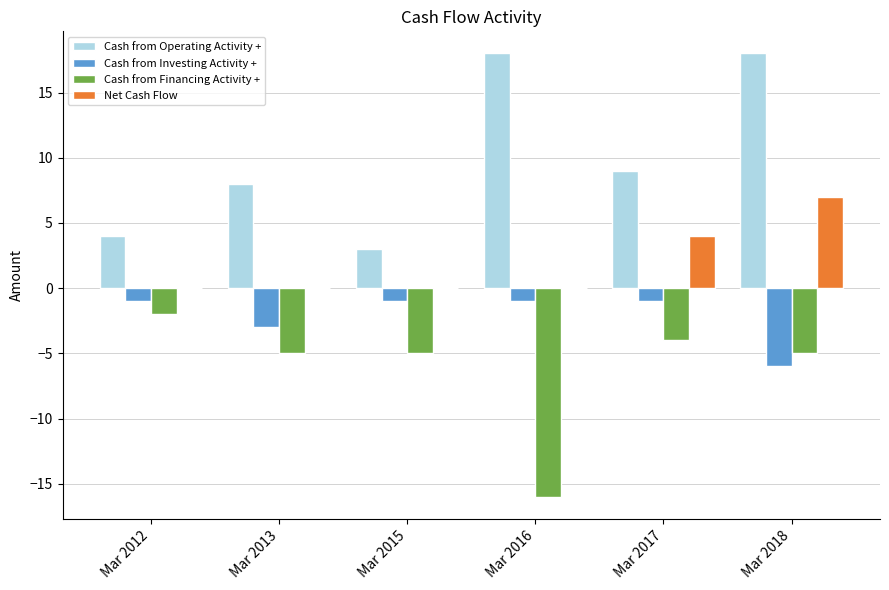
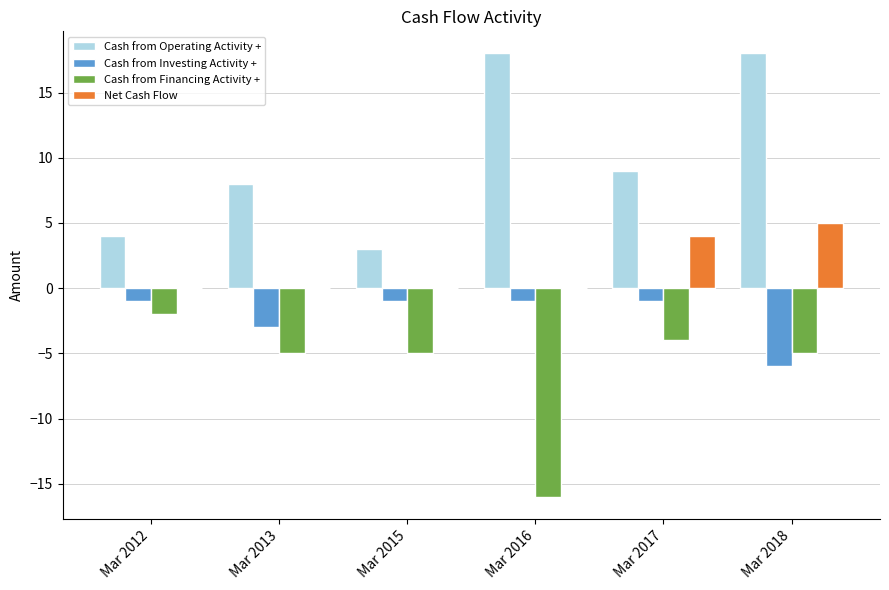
Net Cash Flow, Mar 2018: 7 -> 5
